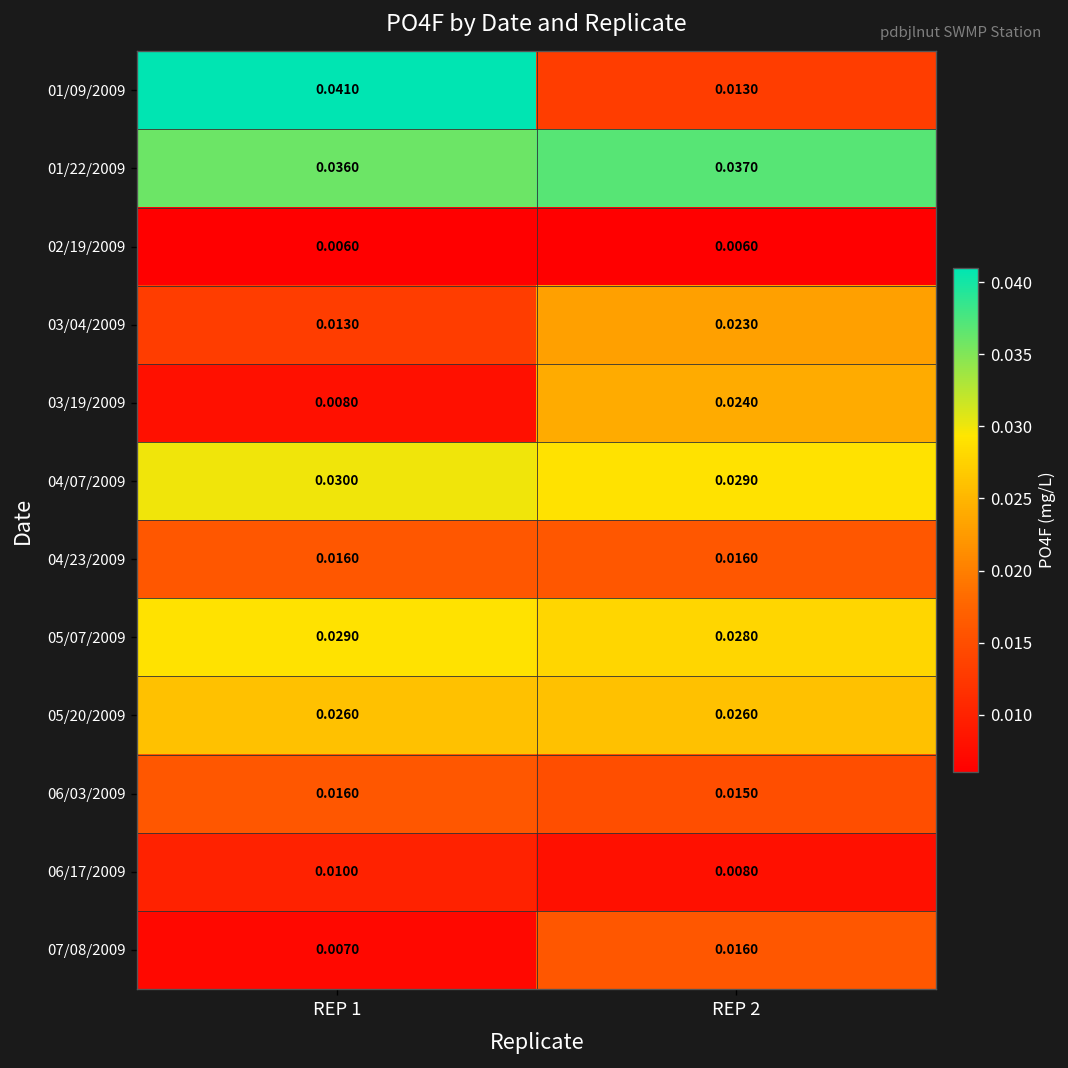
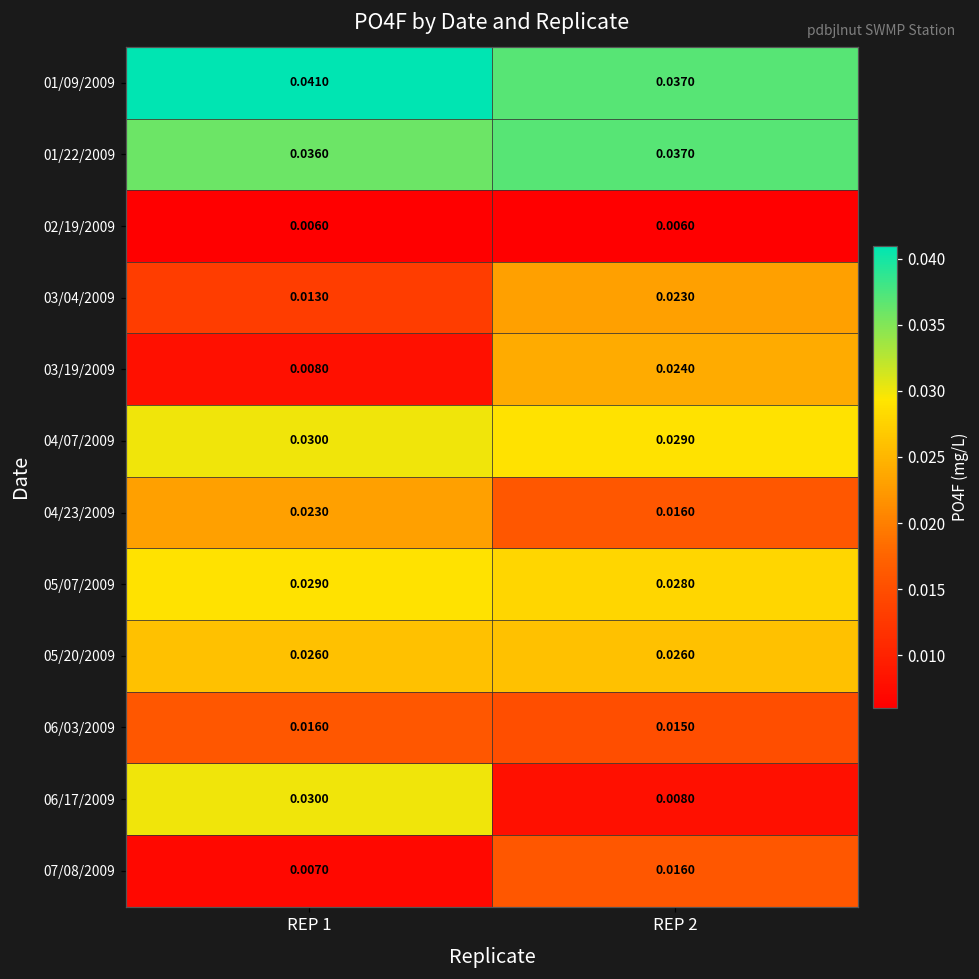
01/09/2009, REP 2: 0.0130 -> 0.0370
04/23/2009, REP 1: 0.0160 -> 0.0230
06/17/2009, REP 1: 0.0100 -> 0.0300
